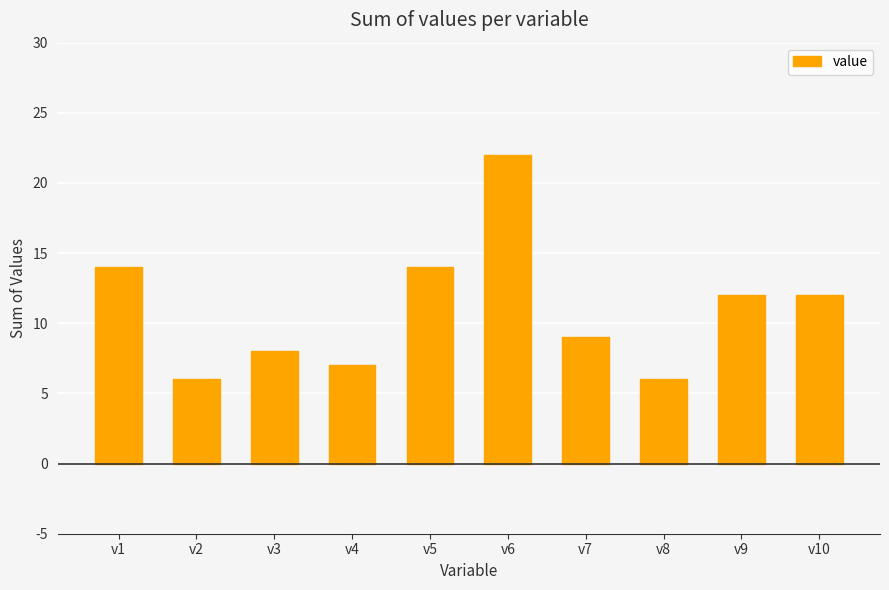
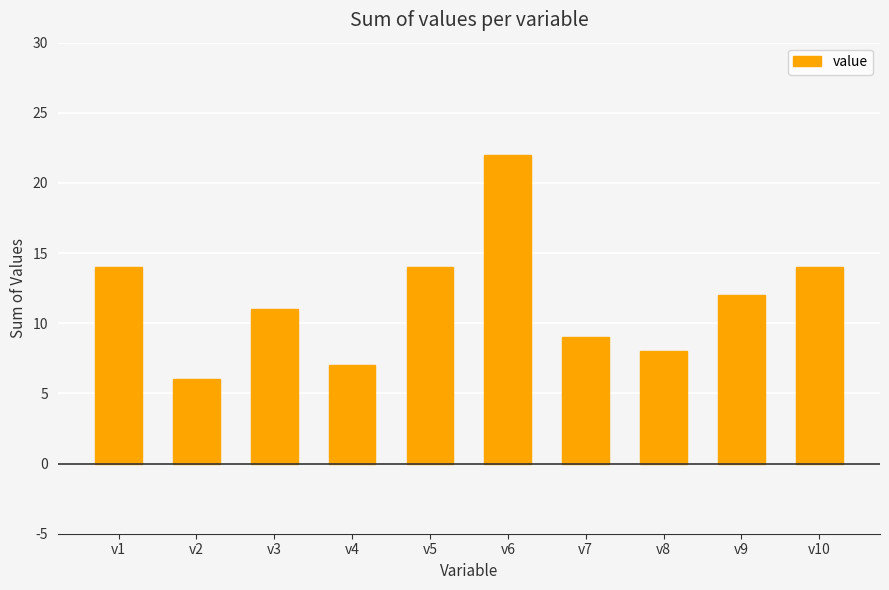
v3: 8 -> 11
v8: 6 -> 8
v10: 12 -> 14
